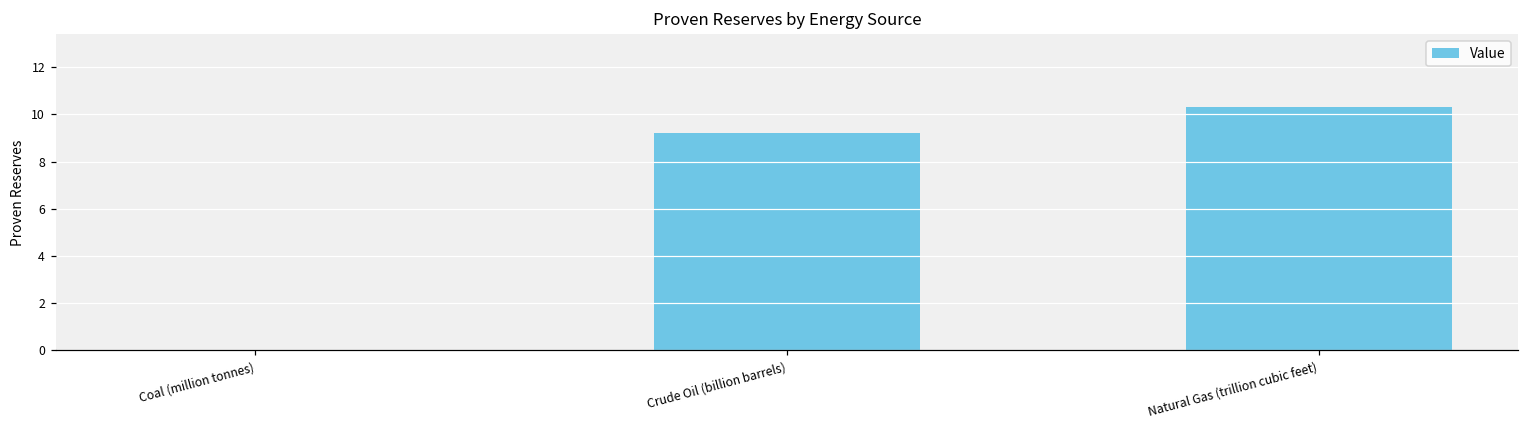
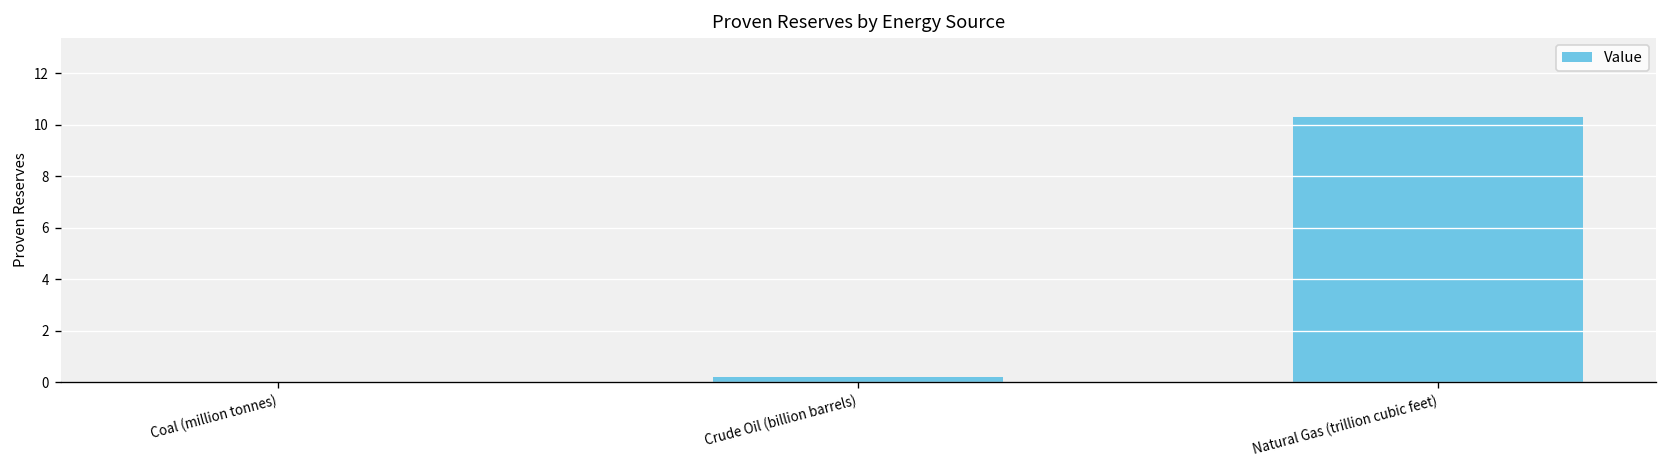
Crude Oil (billion barrels): 9.2 -> 0.2
